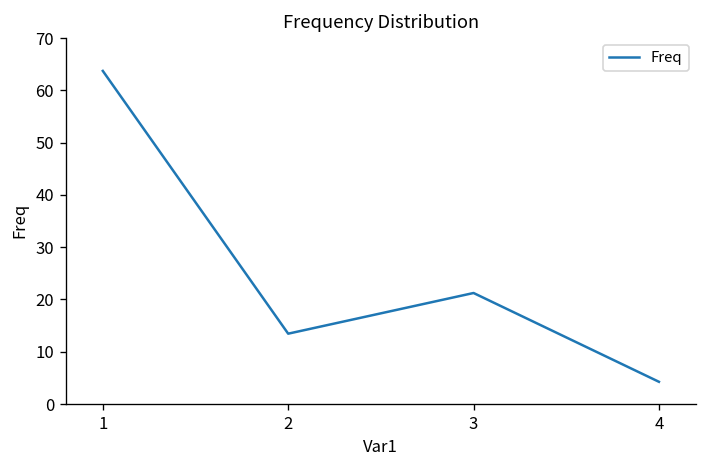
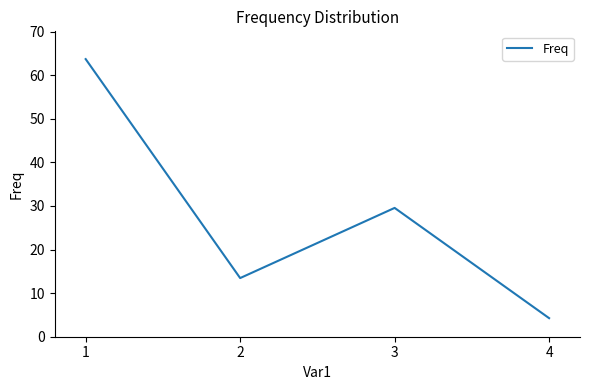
3: 21 -> 30
